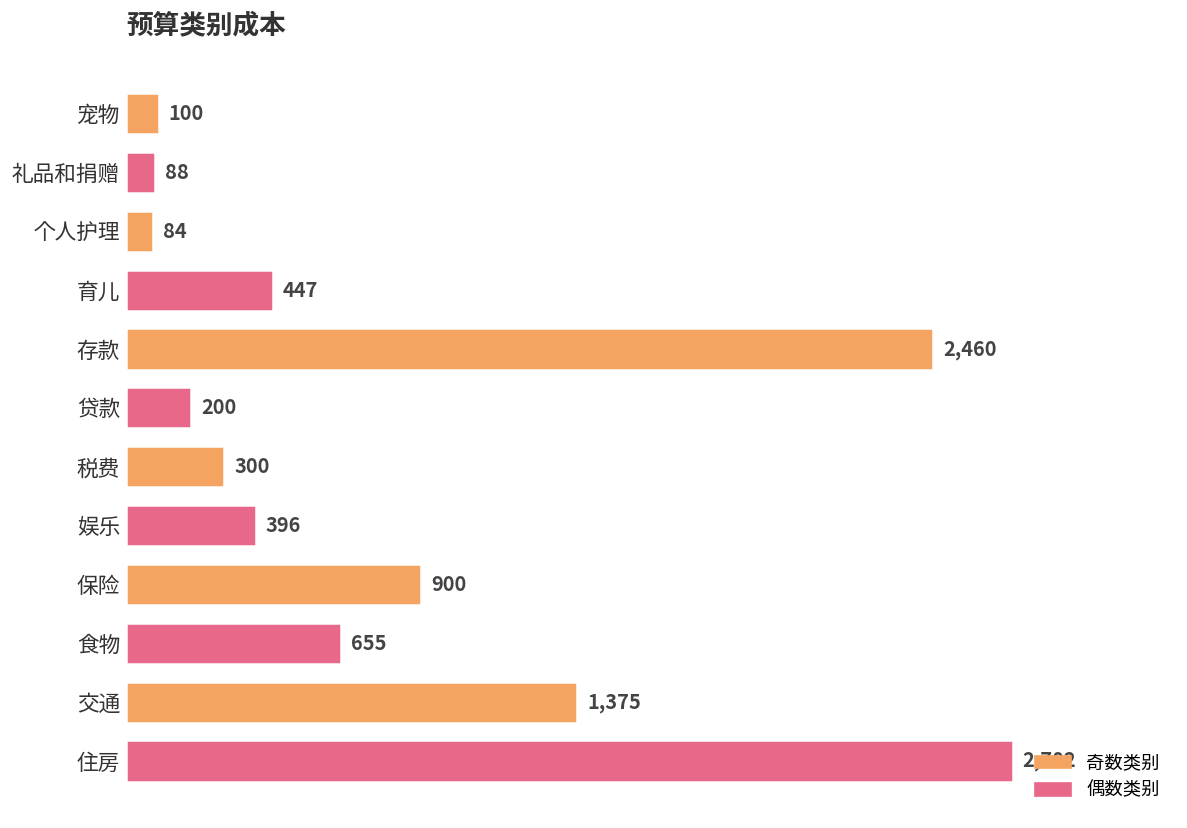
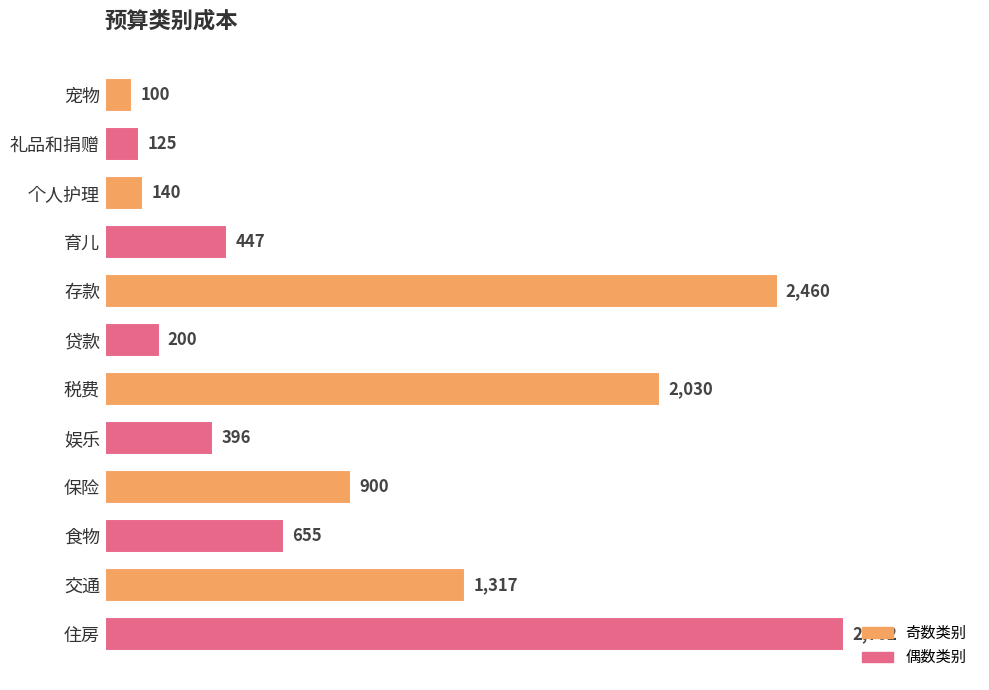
礼品和捐赠: 88 -> 125
个人护理: 84 -> 140
税费: 300 -> 2,030
交通: 1,375 -> 1,317
